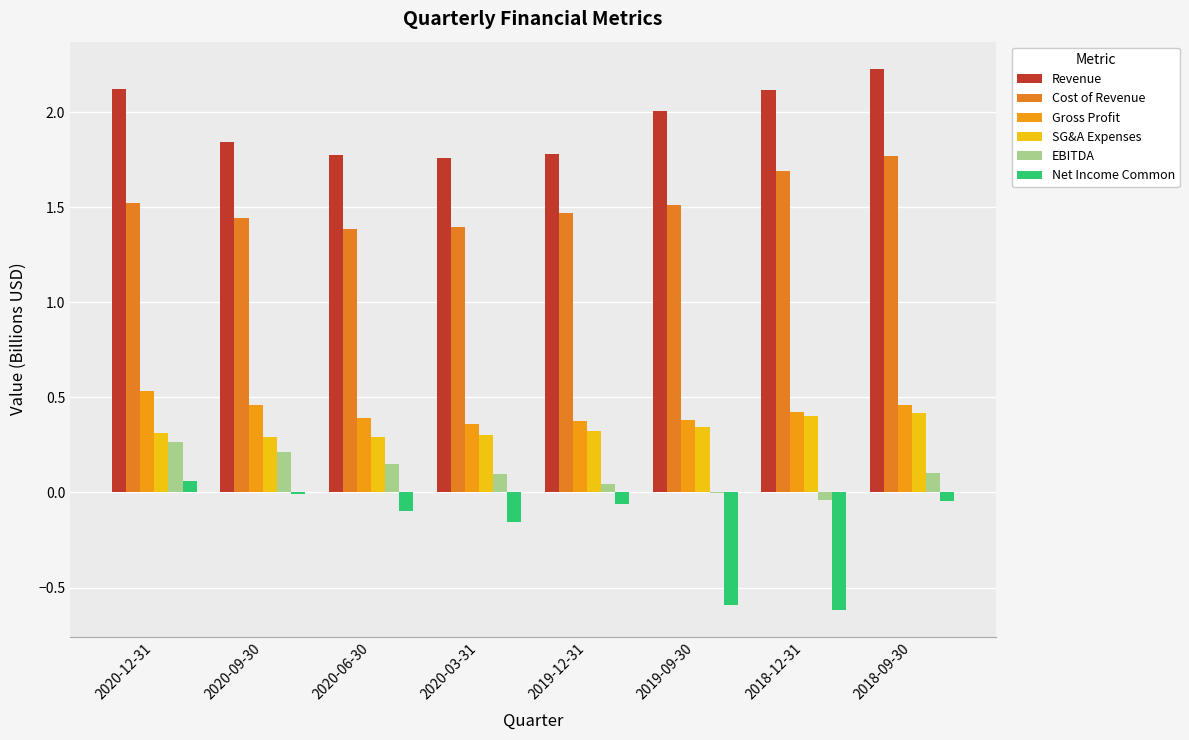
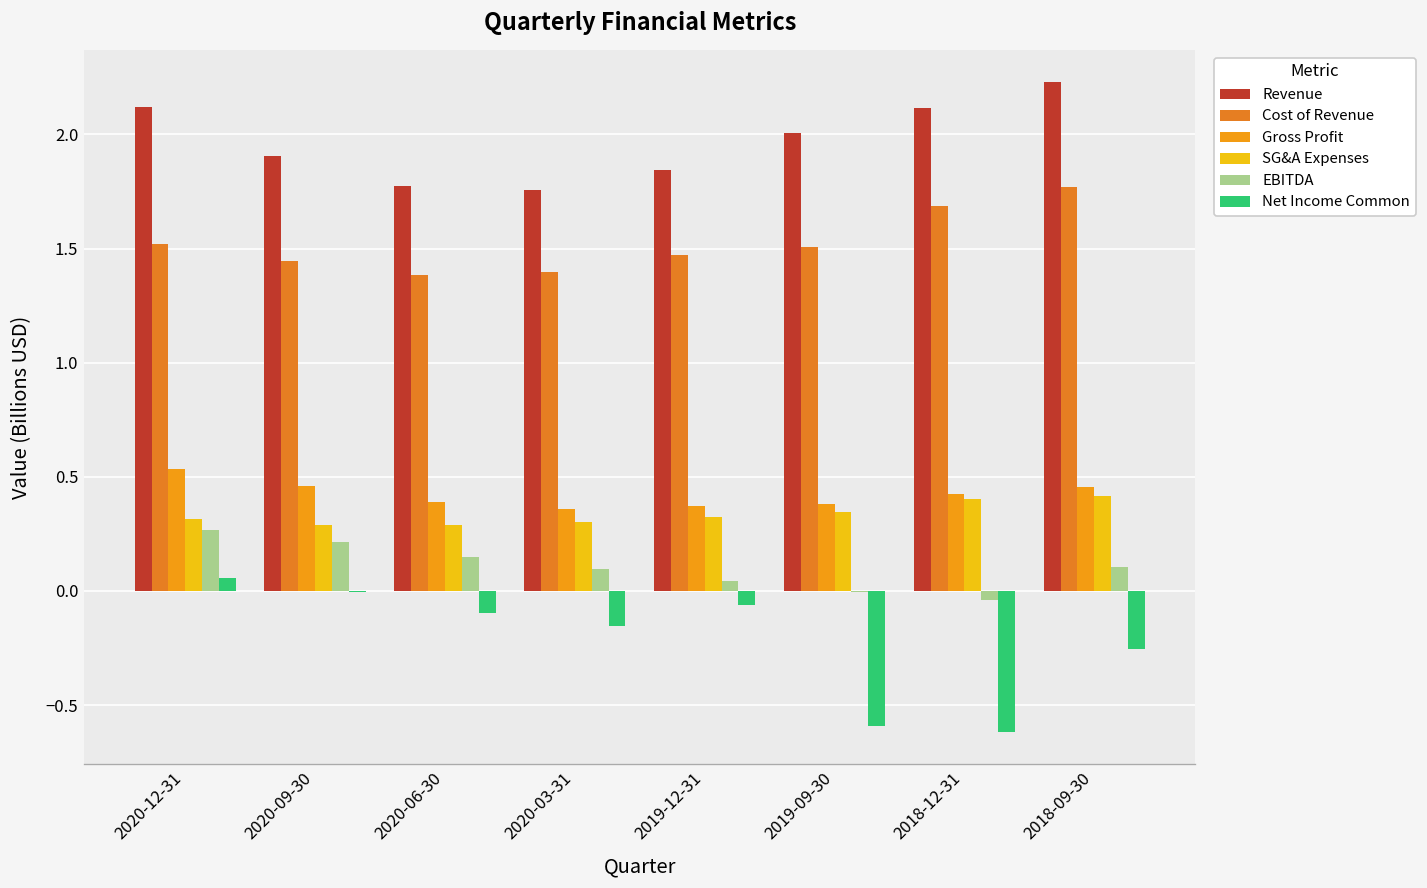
Revenue, 2020-09-30: 1.84 -> 1.91
Revenue, 2019-12-31: 1.78 -> 1.84
Net Income Common, 2018-09-30: -0.05 -> -0.25
